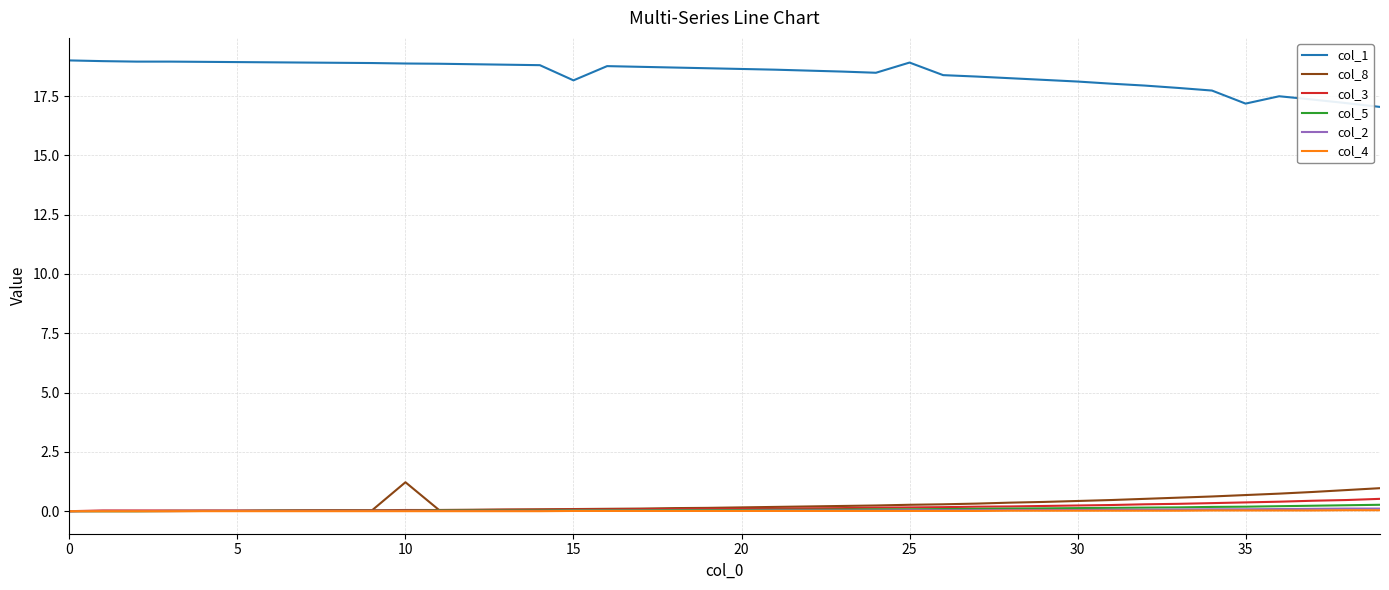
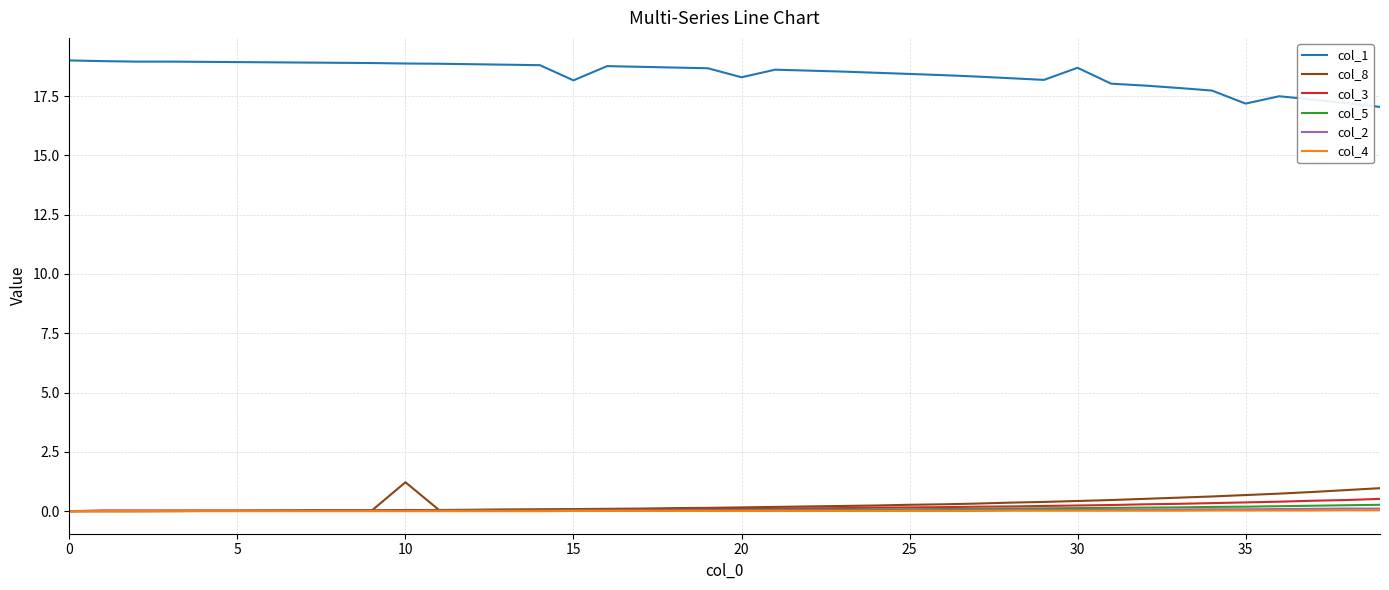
col_1, 20: 18.6 -> 18.3
col_1, 25: 18.9 -> 18.4
col_1, 30: 18.1 -> 18.7
